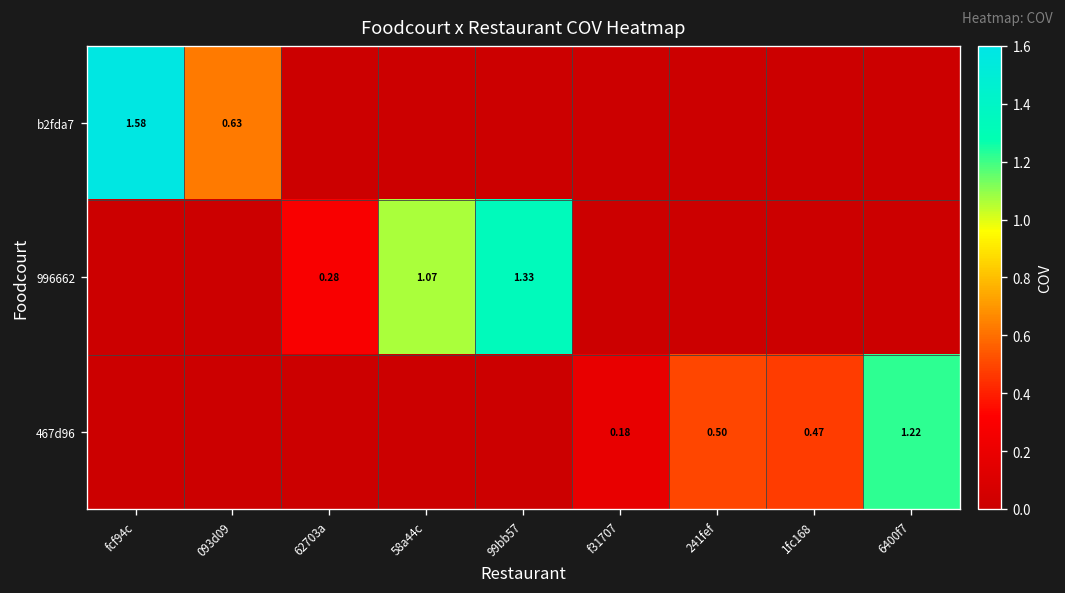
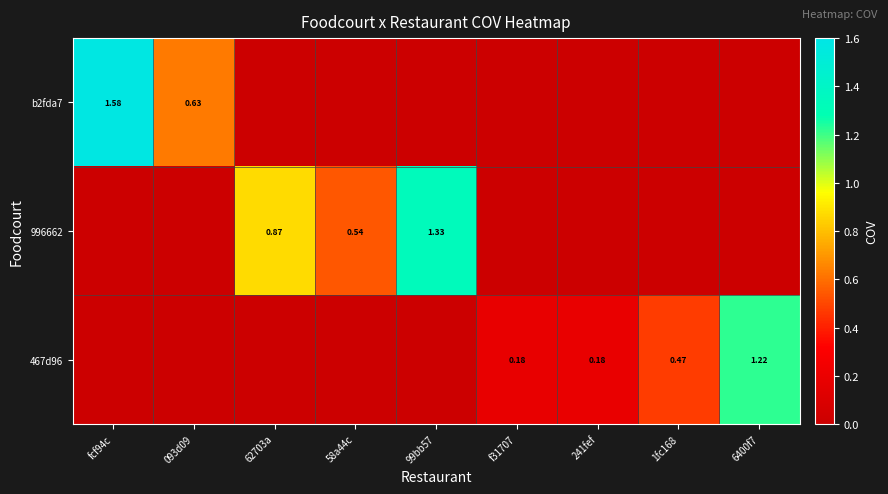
996662, 62703a: 0.28 -> 0.87
996662, 58a44c: 1.07 -> 0.54
467d96, 241fef: 0.50 -> 0.18
